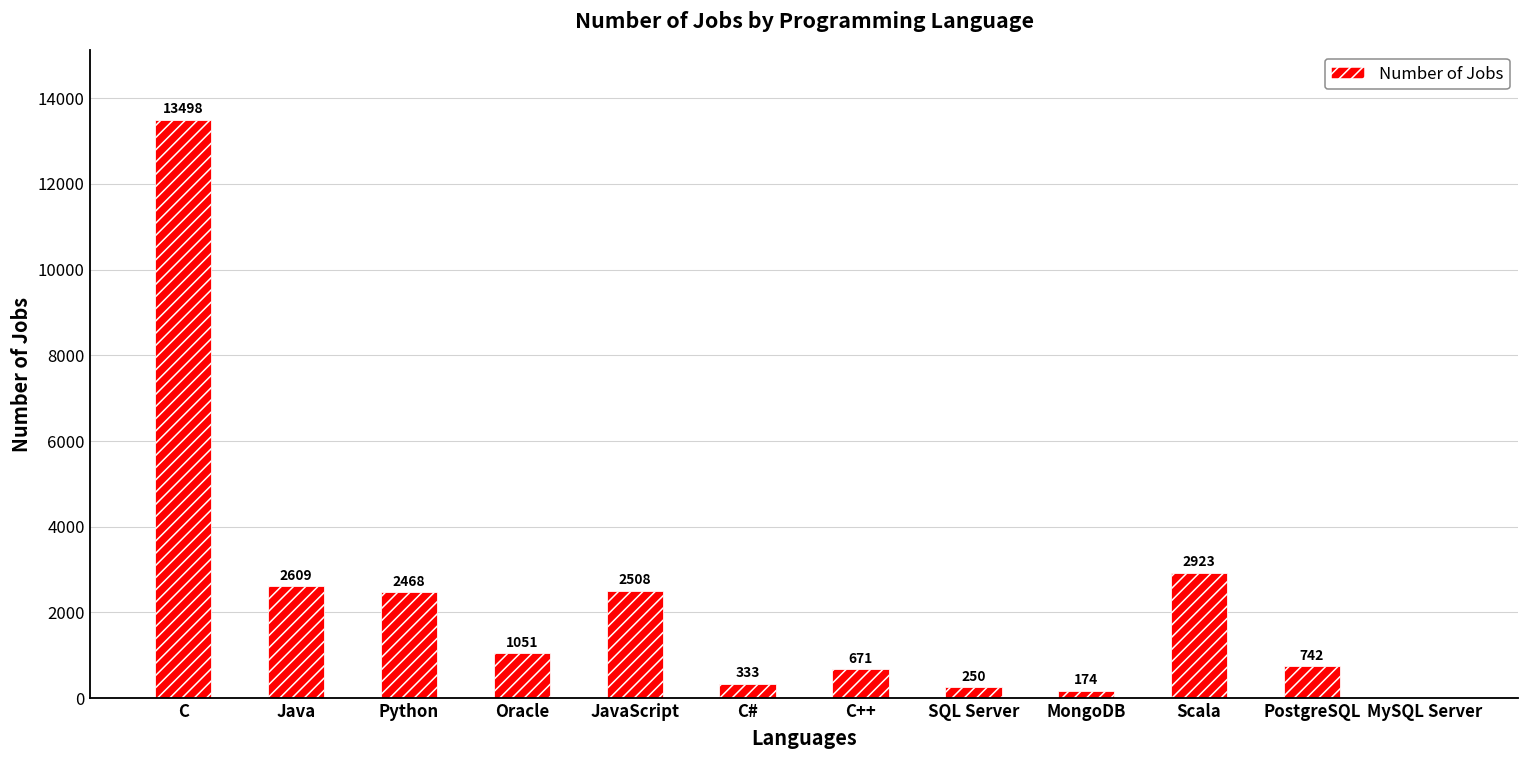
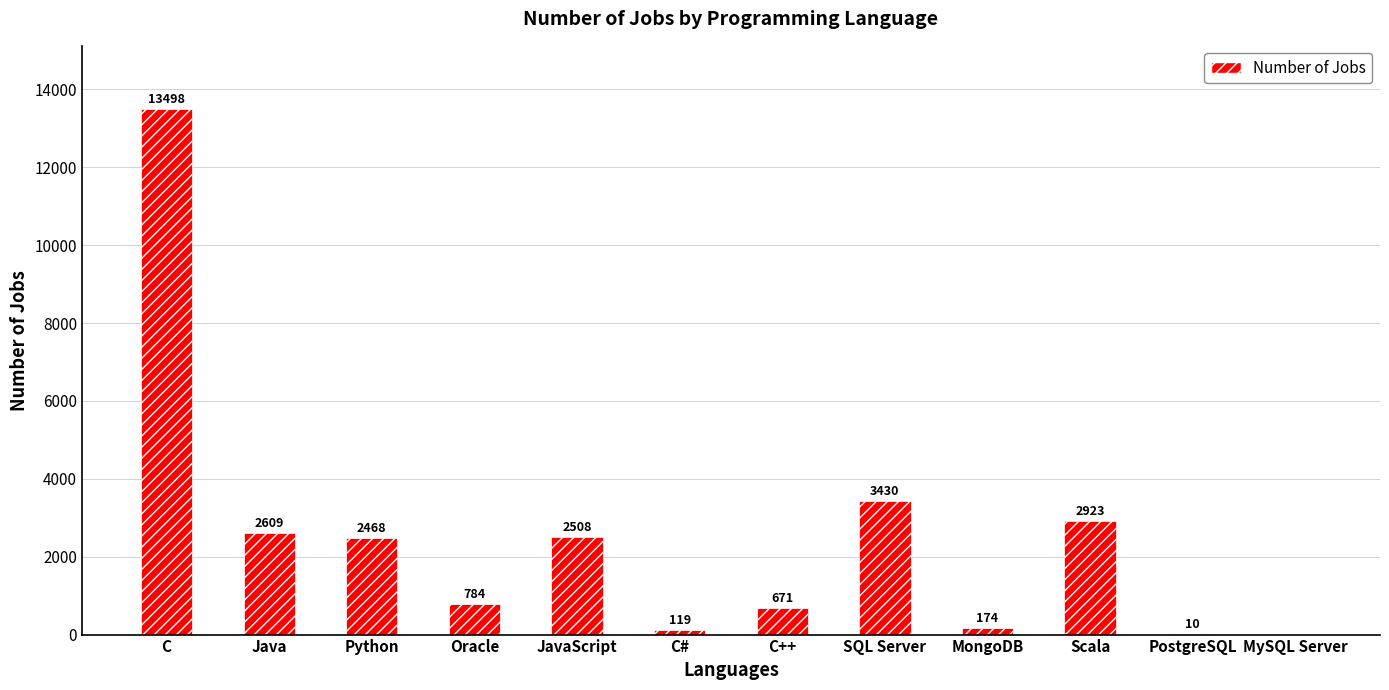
Oracle: 1051 -> 784
C#: 333 -> 119
SQL Server: 250 -> 3430
PostgreSQL: 742 -> 10
